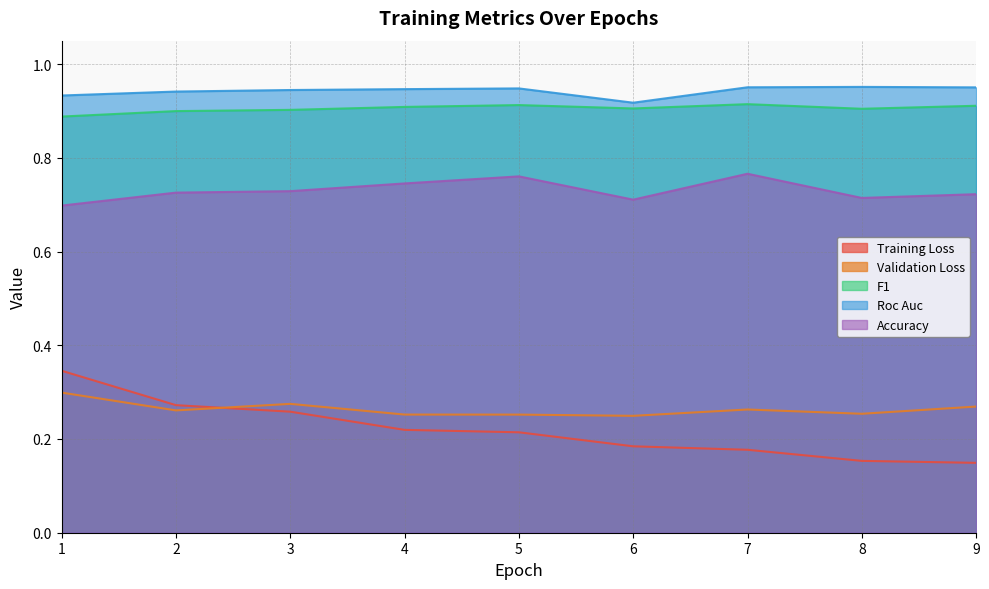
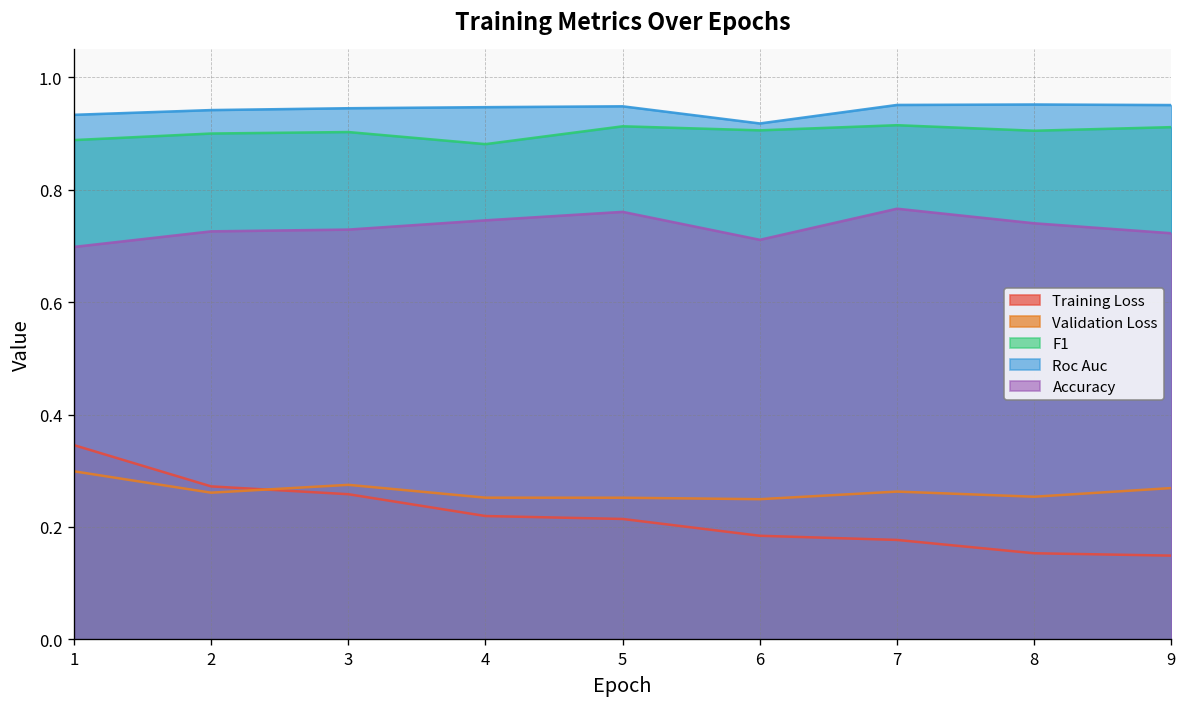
F1, 4: 0.91 -> 0.88
Accuracy, 8: 0.71 -> 0.74
